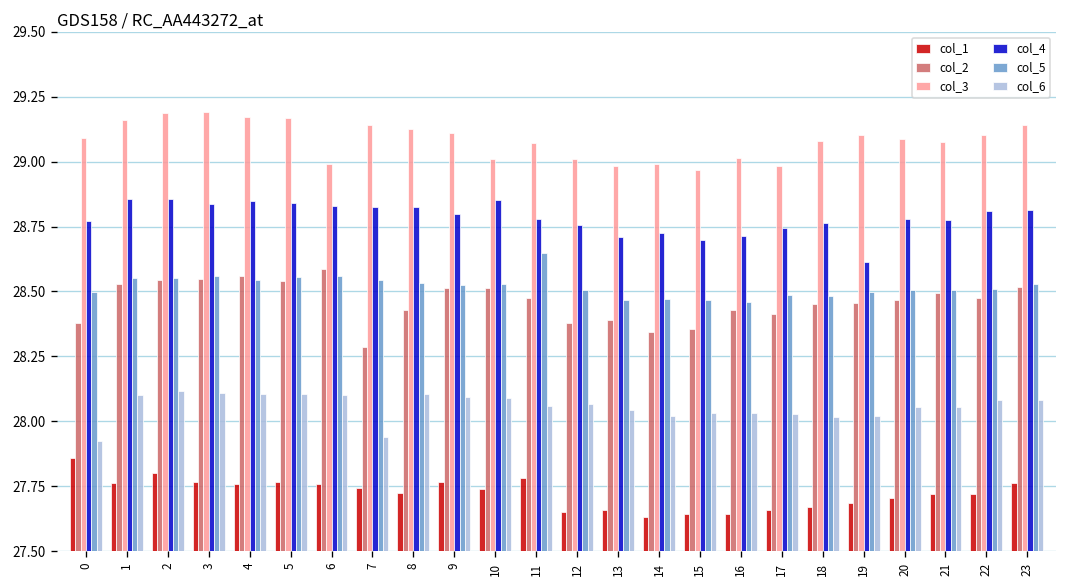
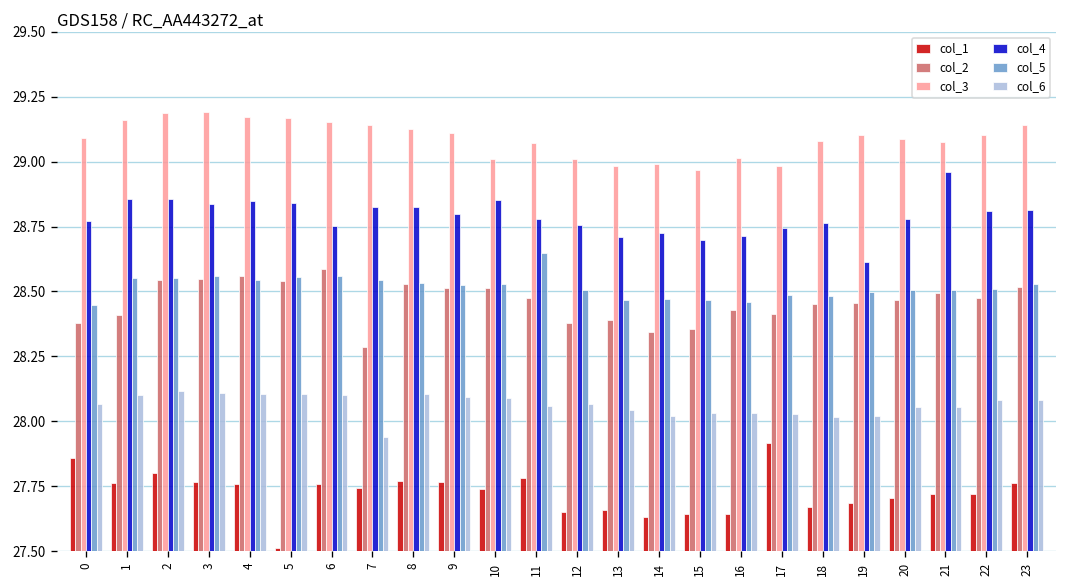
col_5, 0: 28.50 -> 28.45
col_6, 0: 27.93 -> 28.07
col_2, 1: 28.53 -> 28.41
col_1, 5: 27.77 -> 27.51
col_3, 6: 28.99 -> 29.15
col_4, 6: 28.83 -> 28.75
col_1, 8: 27.72 -> 27.77
col_2, 8: 28.43 -> 28.53
col_1, 17: 27.66 -> 27.92
col_4, 21: 28.77 -> 28.96
